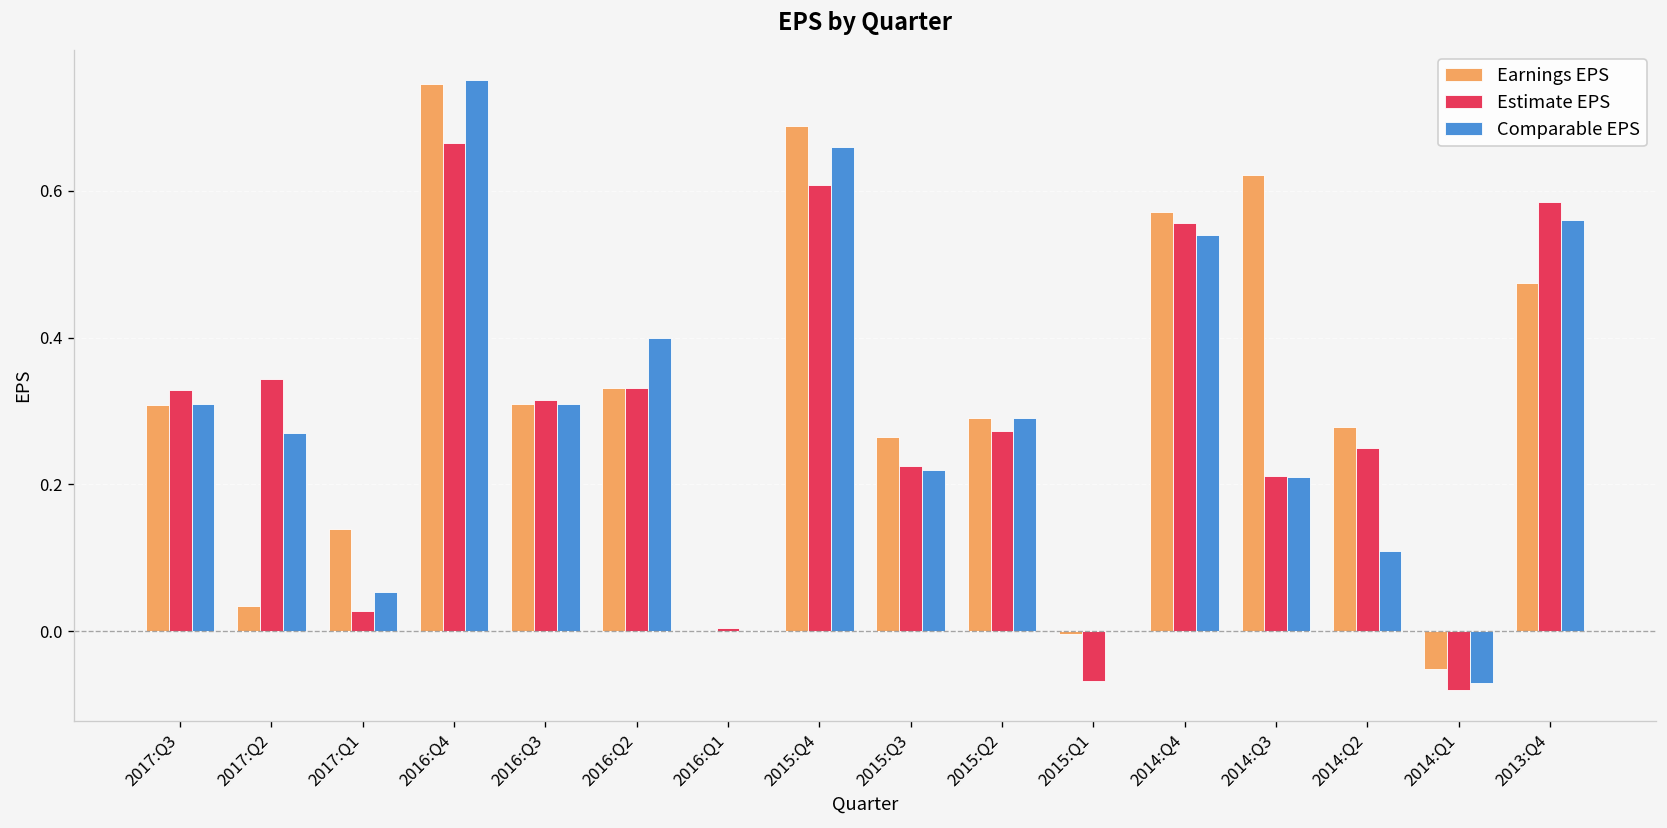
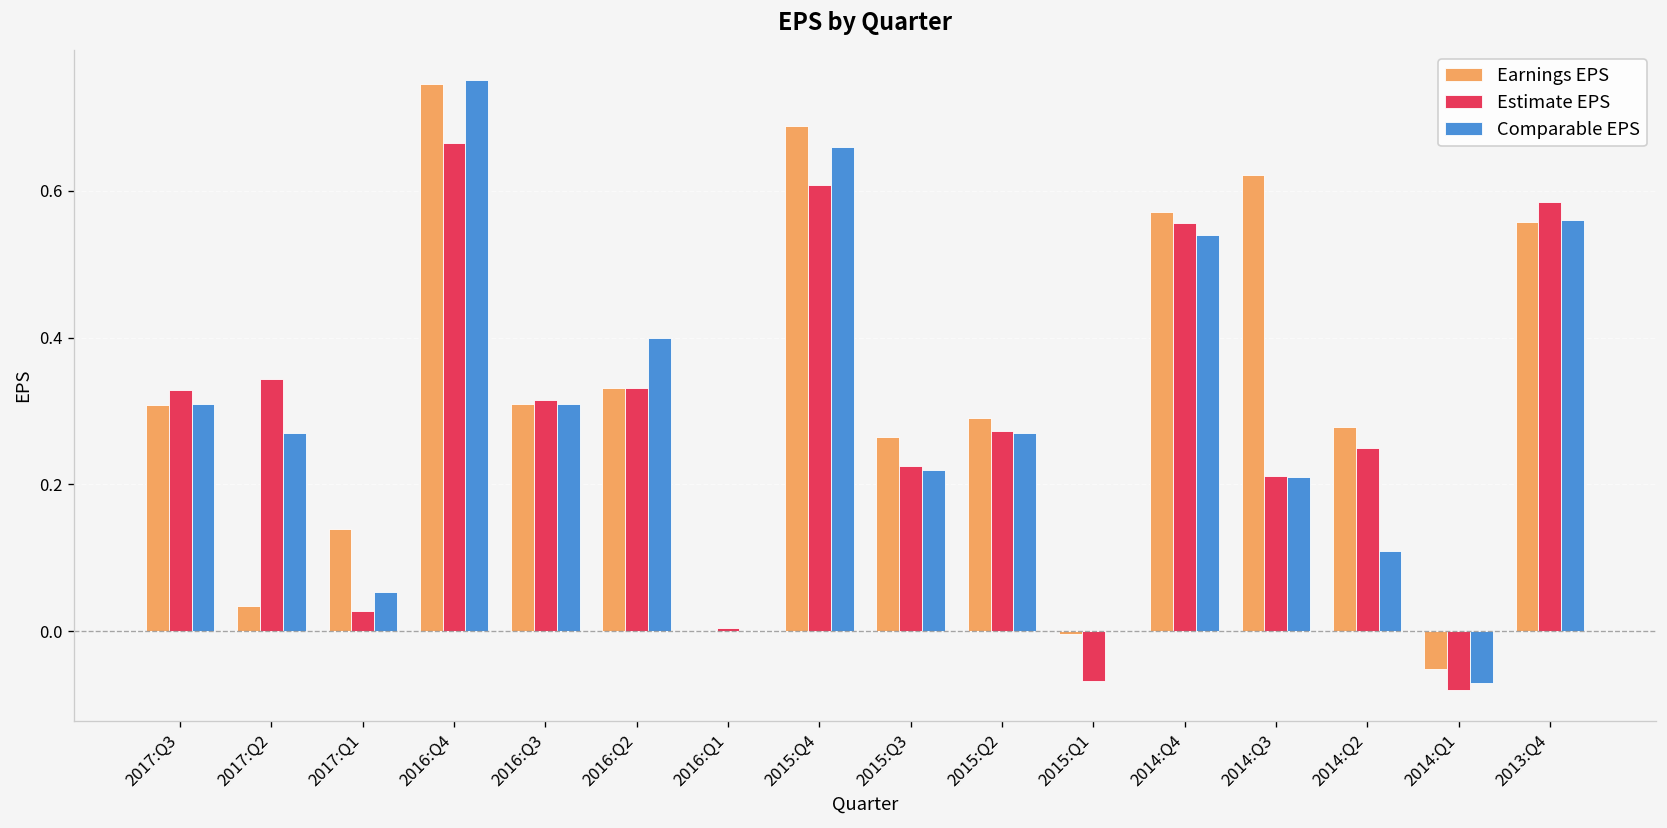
Comparable EPS, 2015:Q2: 0.29 -> 0.27
Earnings EPS, 2013:Q4: 0.47 -> 0.56
